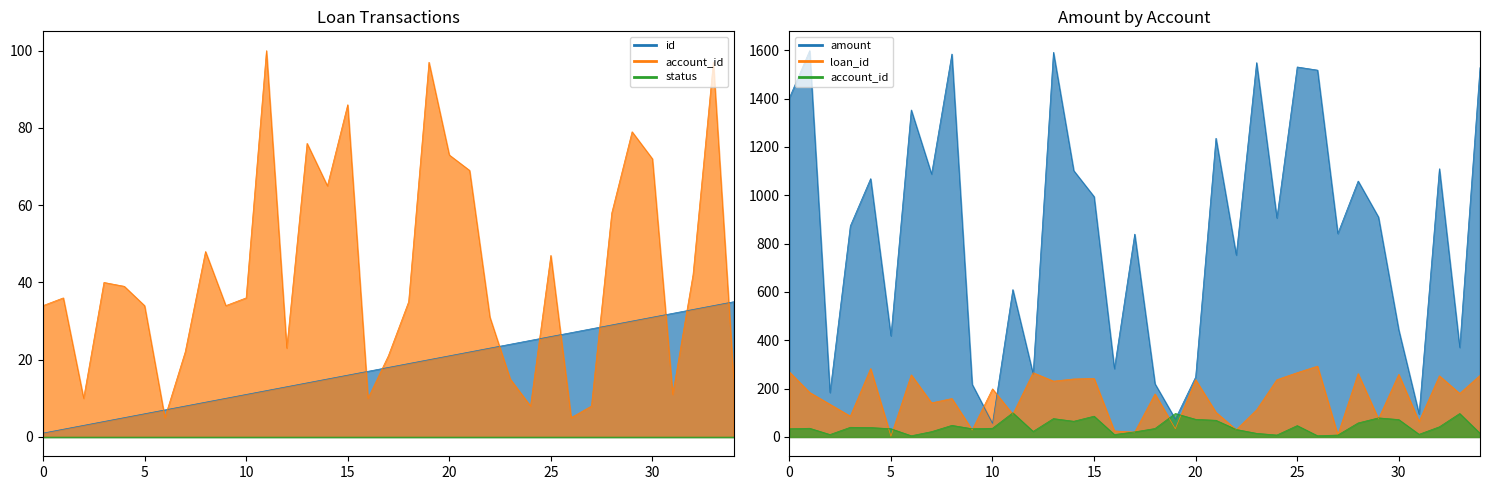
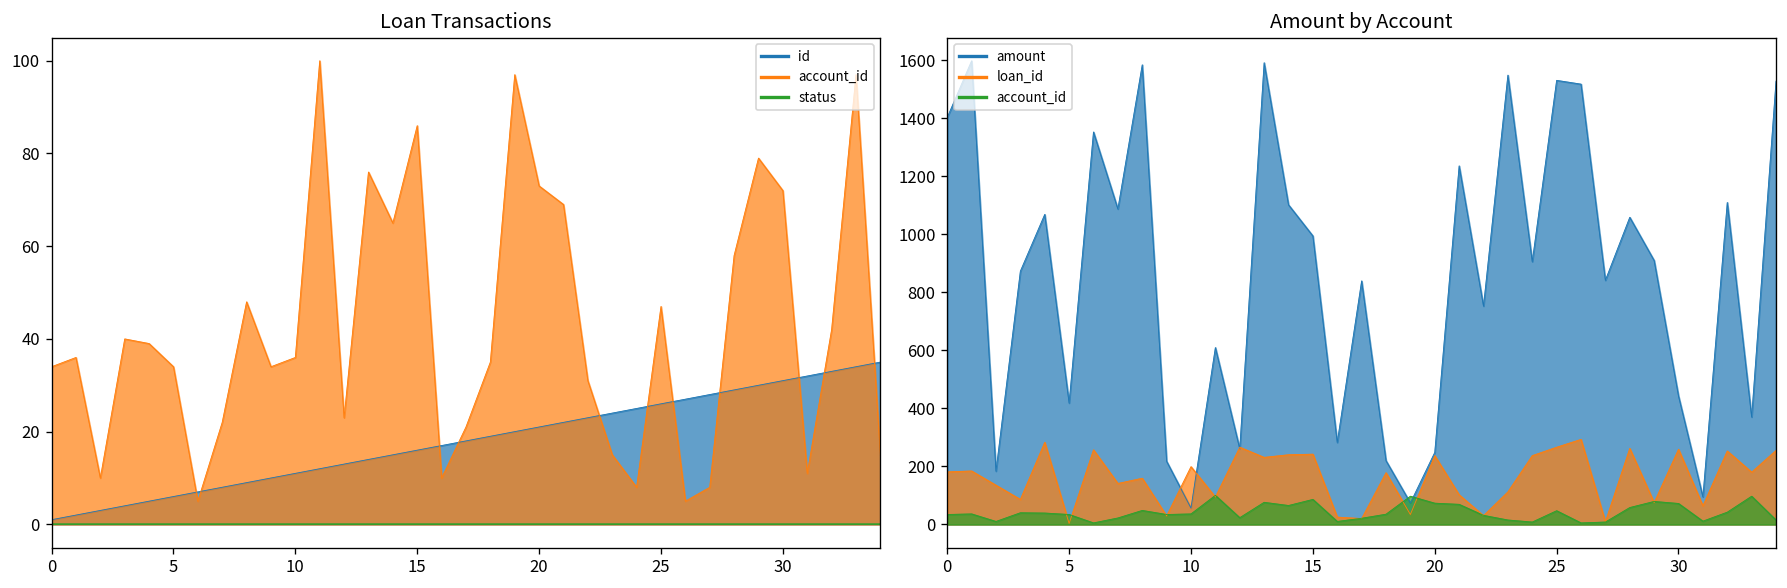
Amount by Account, loan_id, 0: 270 -> 180
